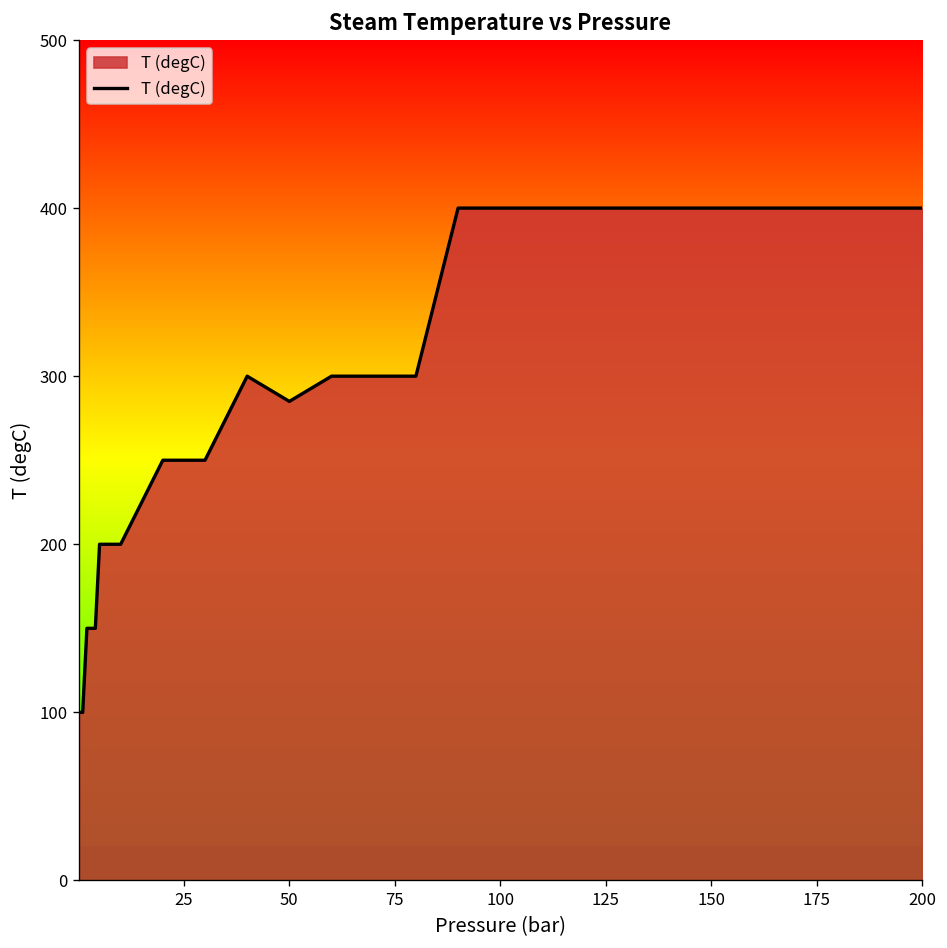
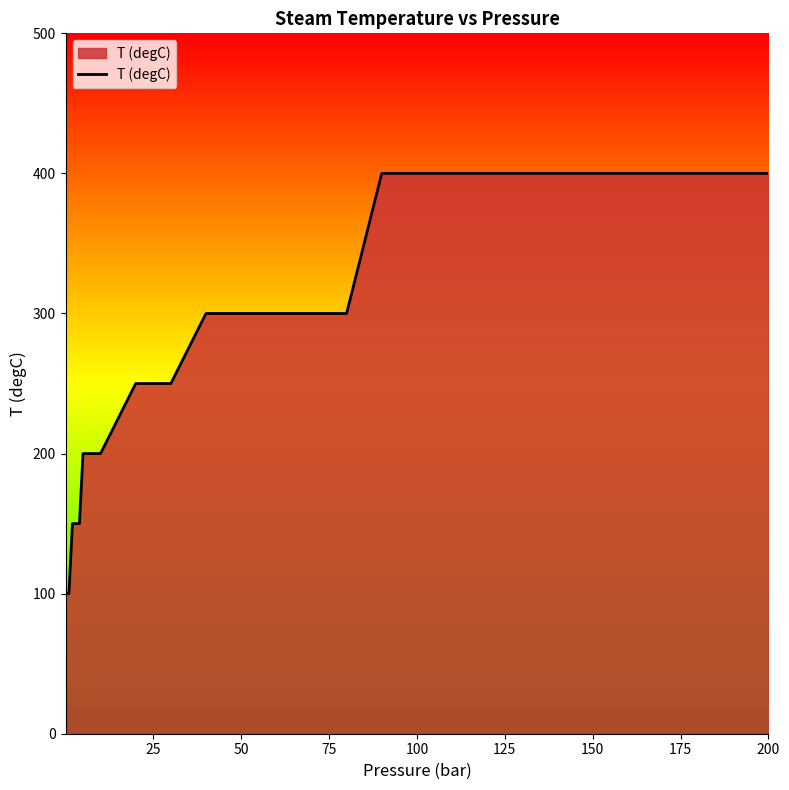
50: 285 -> 300
